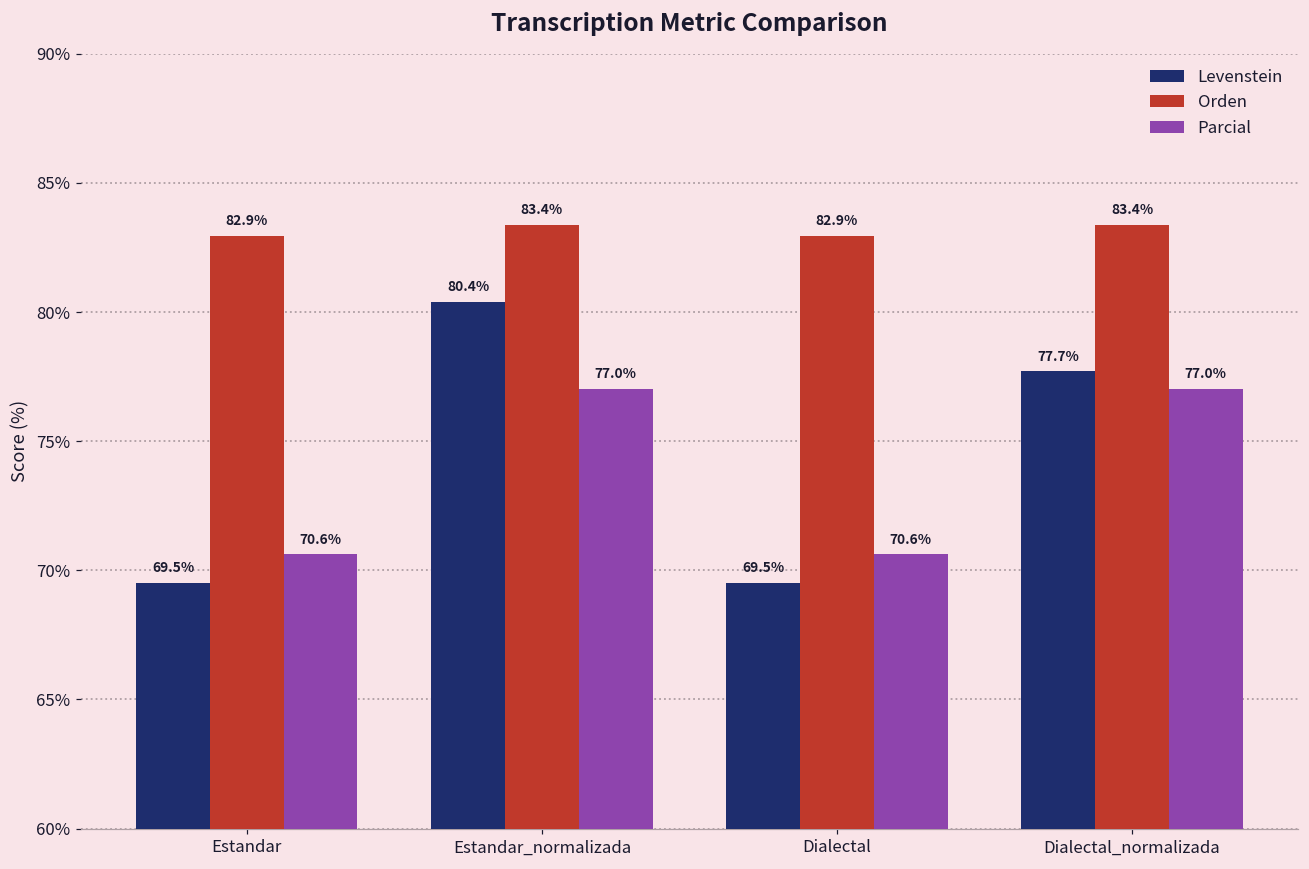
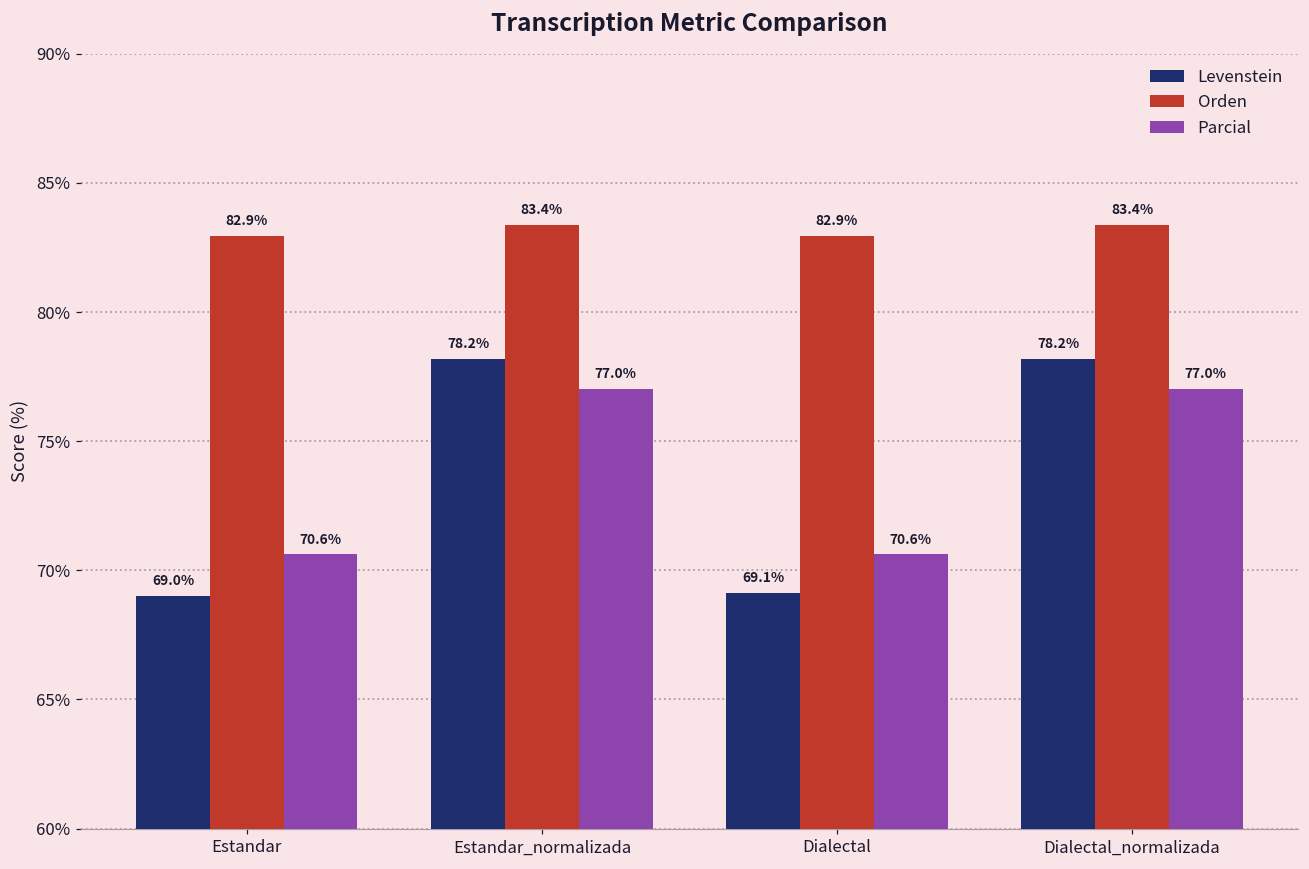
Levenstein, Estandar: 69.5% -> 69.0%
Levenstein, Estandar_normalizada: 80.4% -> 78.2%
Levenstein, Dialectal: 69.5% -> 69.1%
Levenstein, Dialectal_normalizada: 77.7% -> 78.2%
